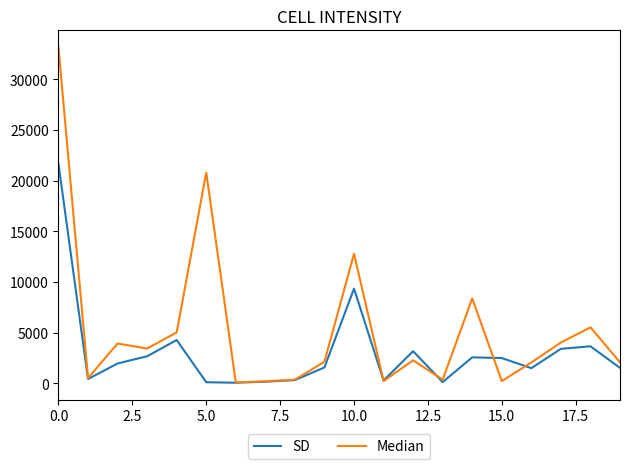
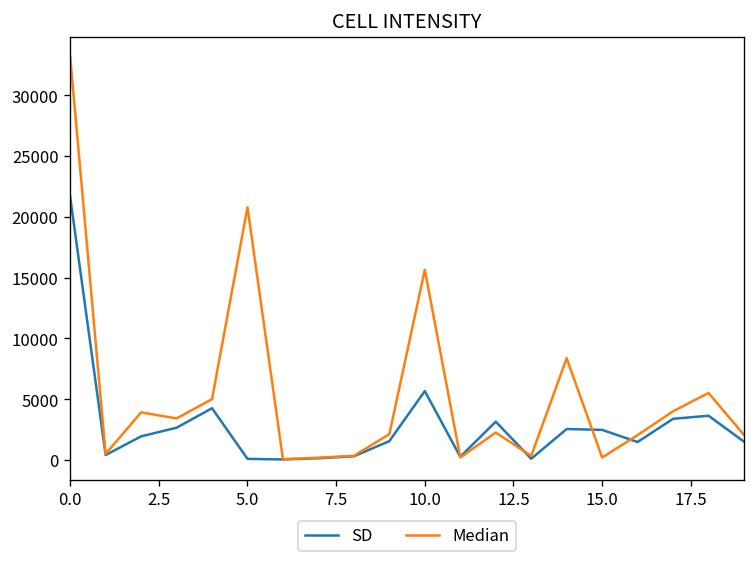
SD, 10.0: 9300 -> 5700
Median, 10.0: 12800 -> 15700
